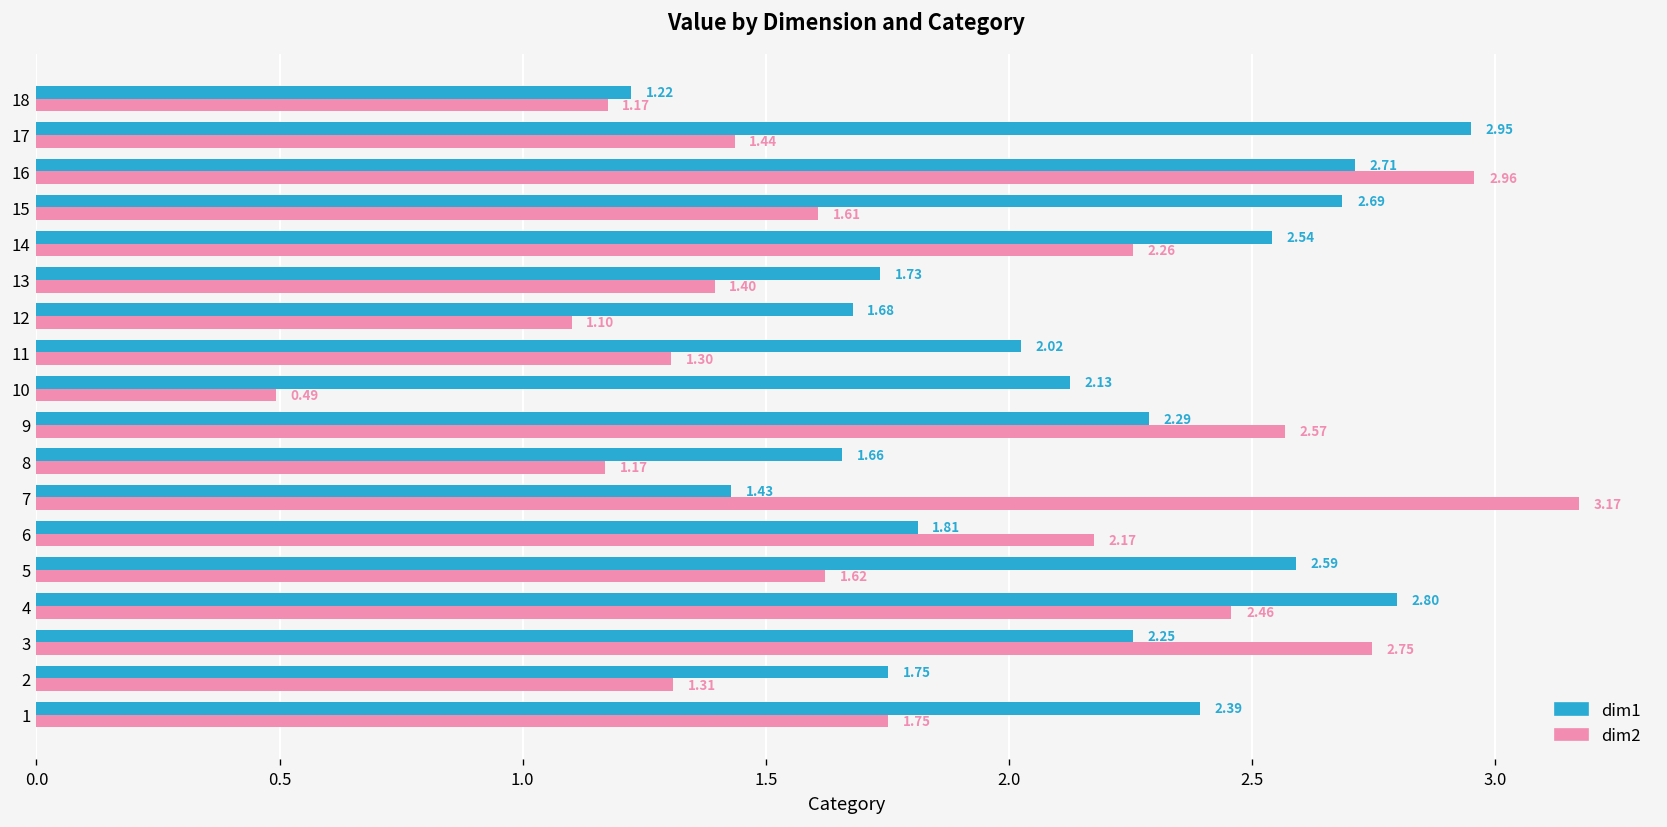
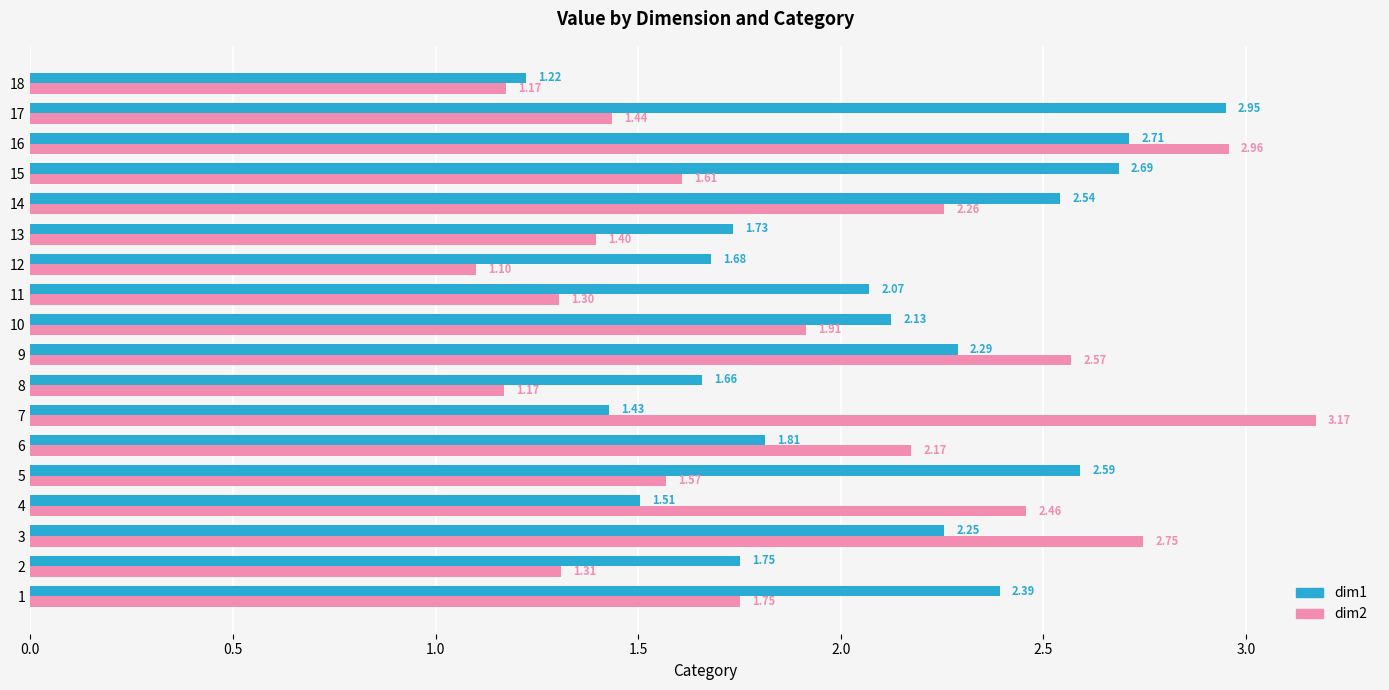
dim1, 11: 2.02 -> 2.07
dim2, 10: 0.49 -> 1.91
dim2, 5: 1.62 -> 1.57
dim1, 4: 2.80 -> 1.51
